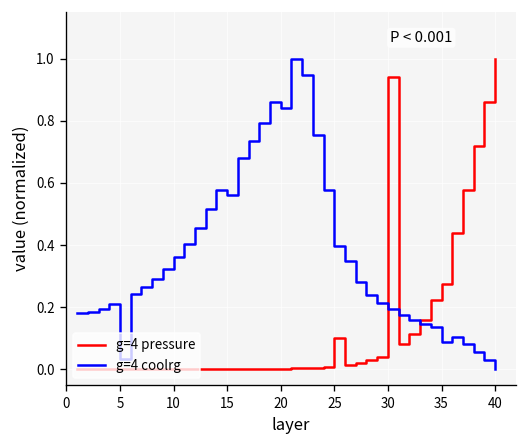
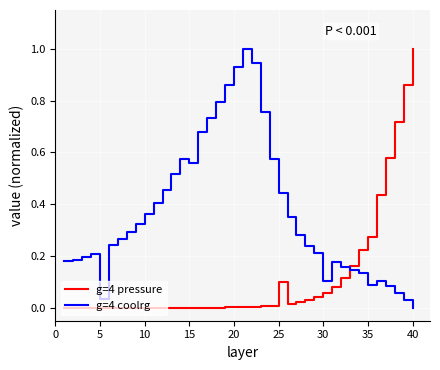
g=4 coolrg, 20: 0.84 -> 0.93
g=4 coolrg, 25: 0.40 -> 0.44
g=4 pressure, 30: 0.94 -> 0.06
g=4 coolrg, 30: 0.19 -> 0.10
